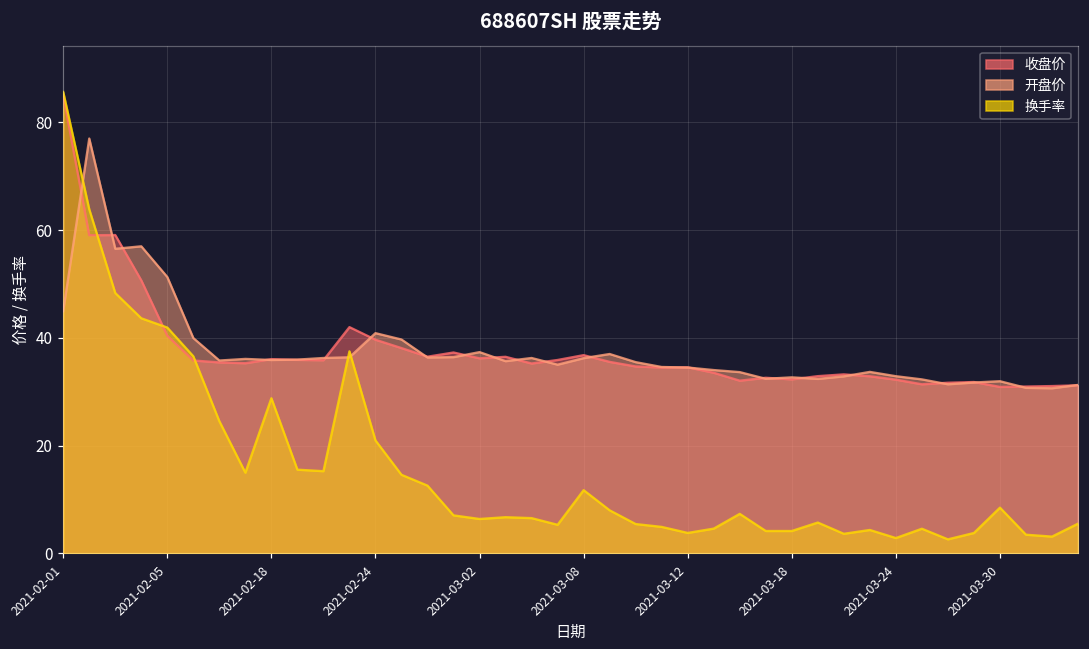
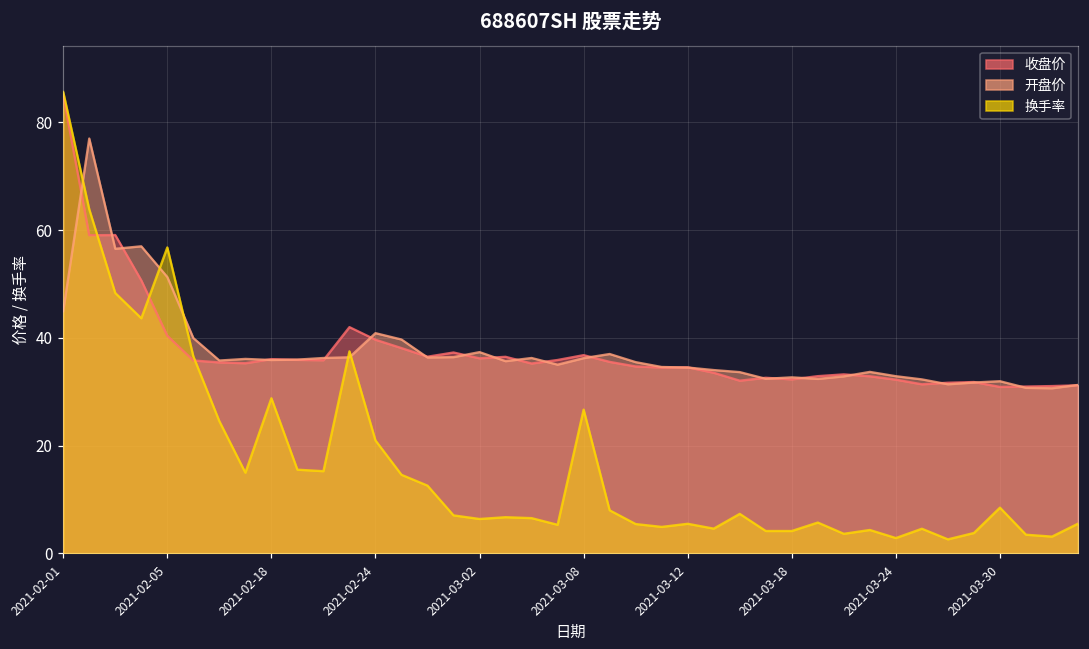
换手率, 2021-02-05: 42 -> 57
换手率, 2021-03-08: 12 -> 27
换手率, 2021-03-12: 4 -> 6
